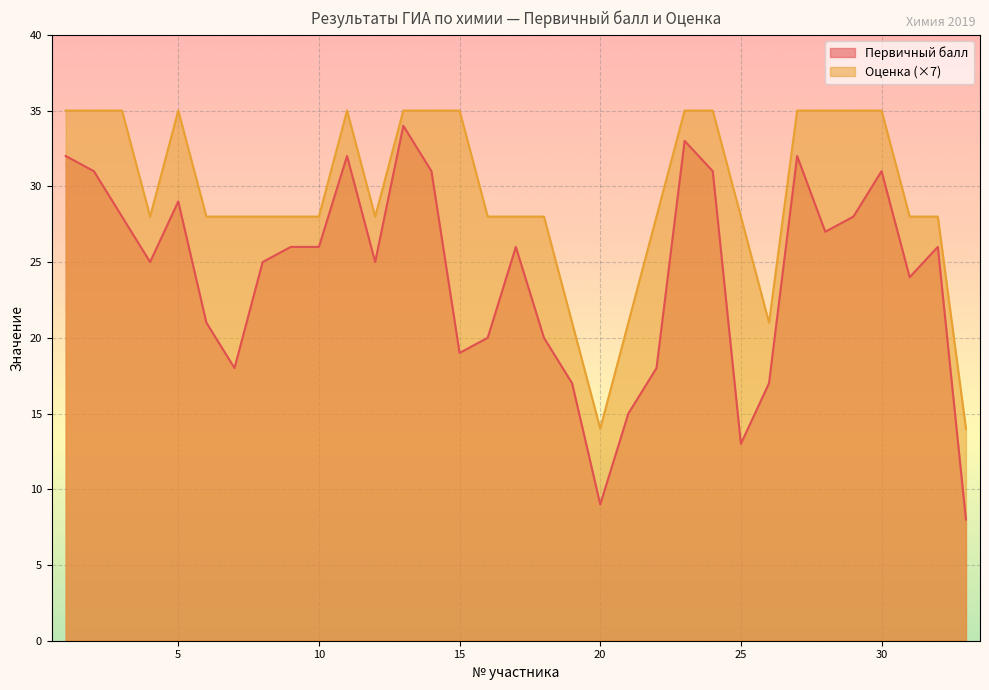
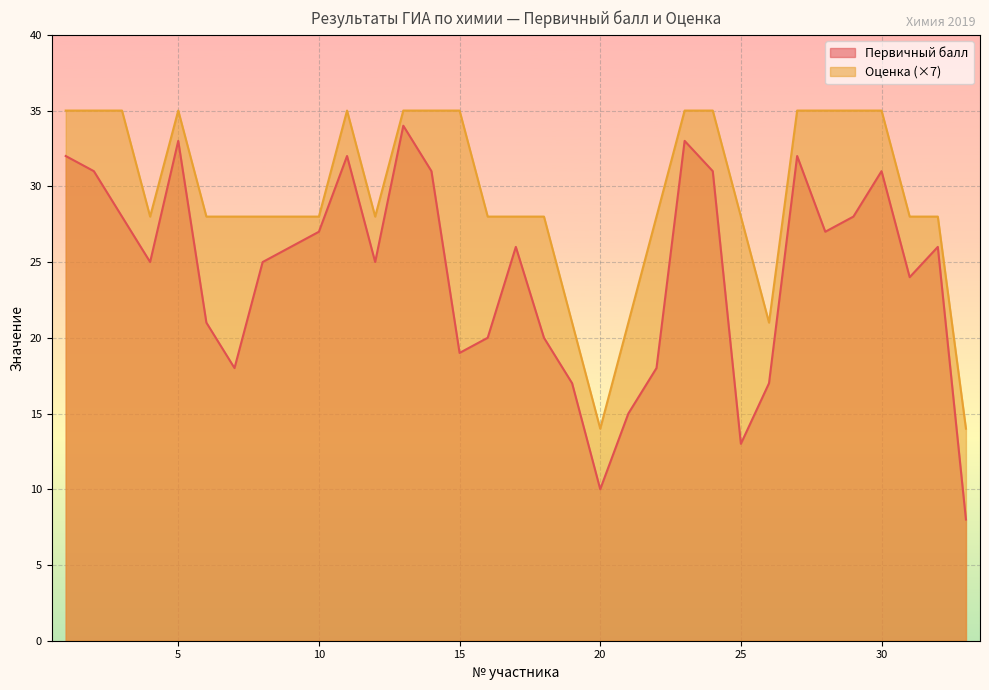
Первичный балл, 5: 29 -> 33
Первичный балл, 10: 26 -> 27
Первичный балл, 20: 9 -> 10
